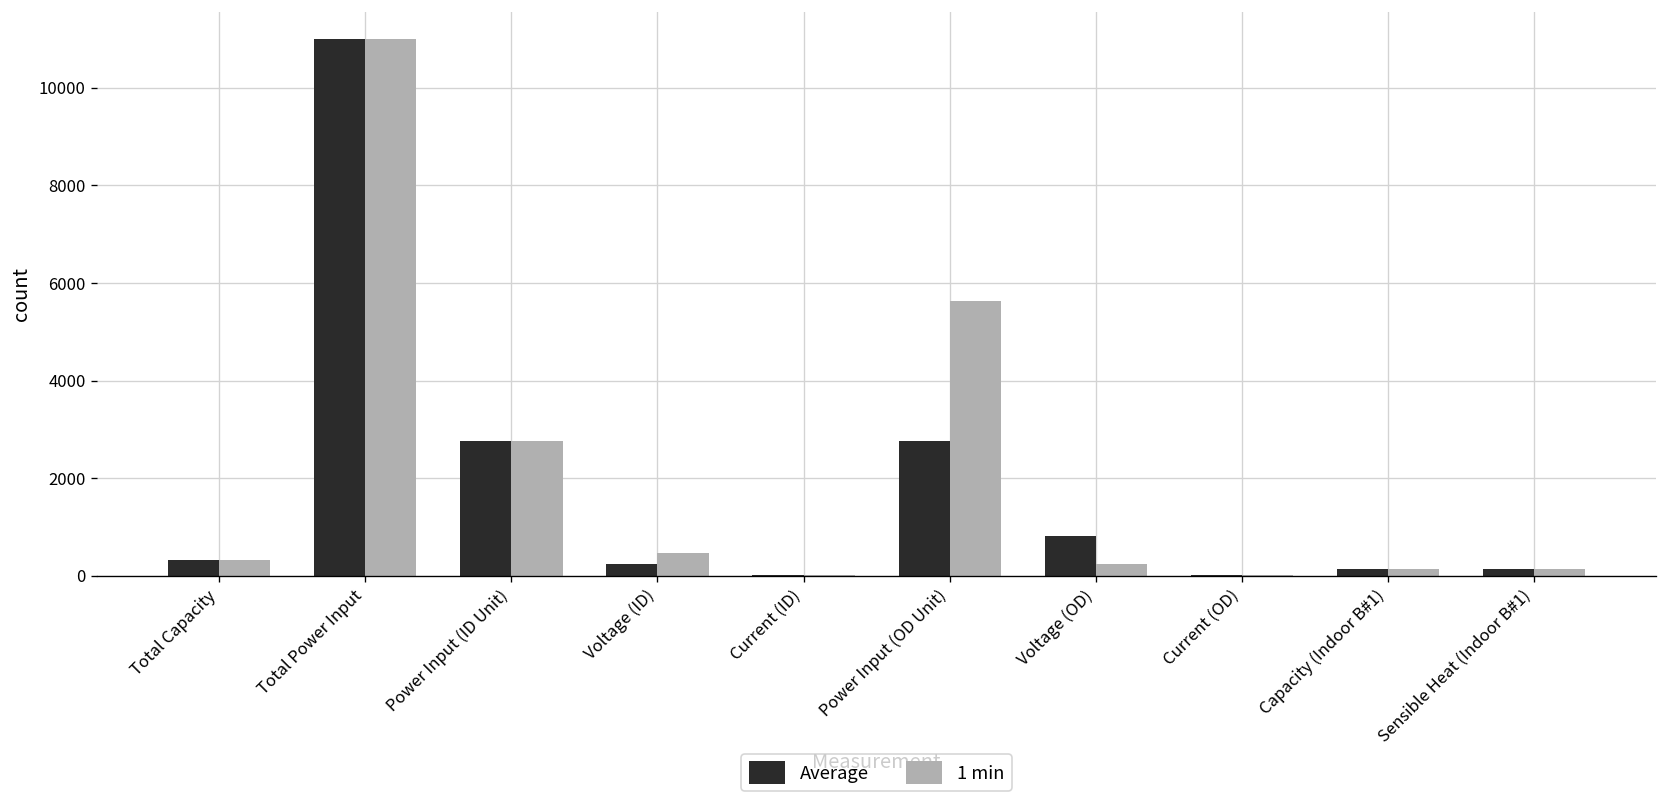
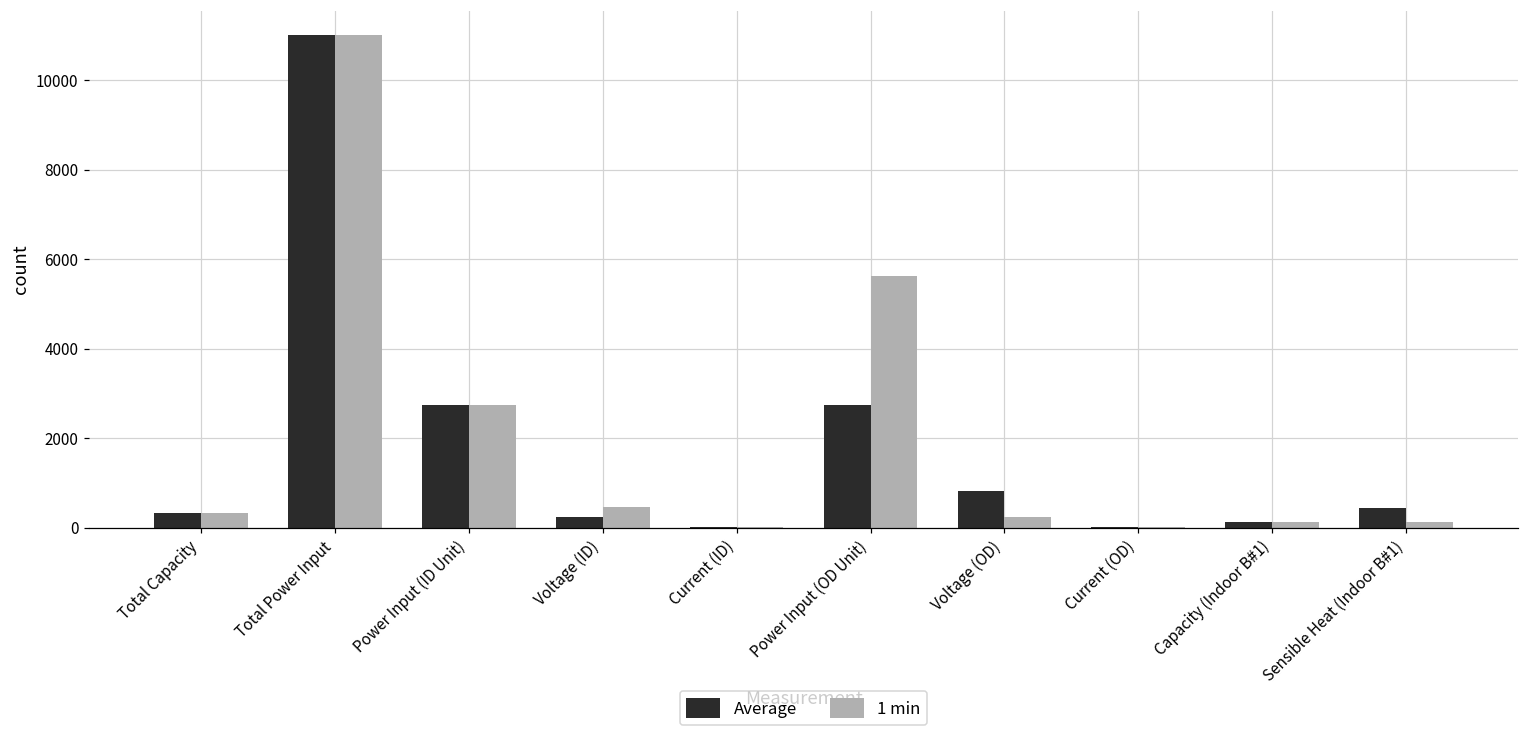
Average, Sensible Heat (Indoor B#1): 100 -> 400
